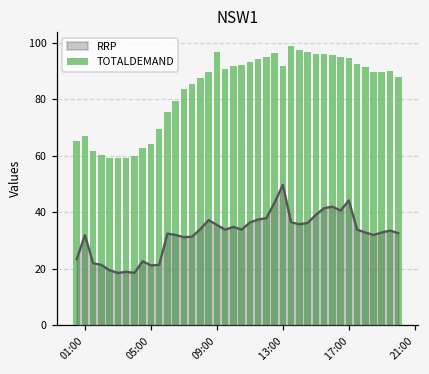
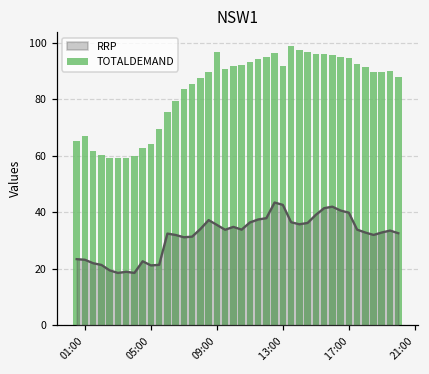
RRP, 01:00: 32 -> 23
RRP, 13:00: 50 -> 43
RRP, 17:00: 44 -> 40
